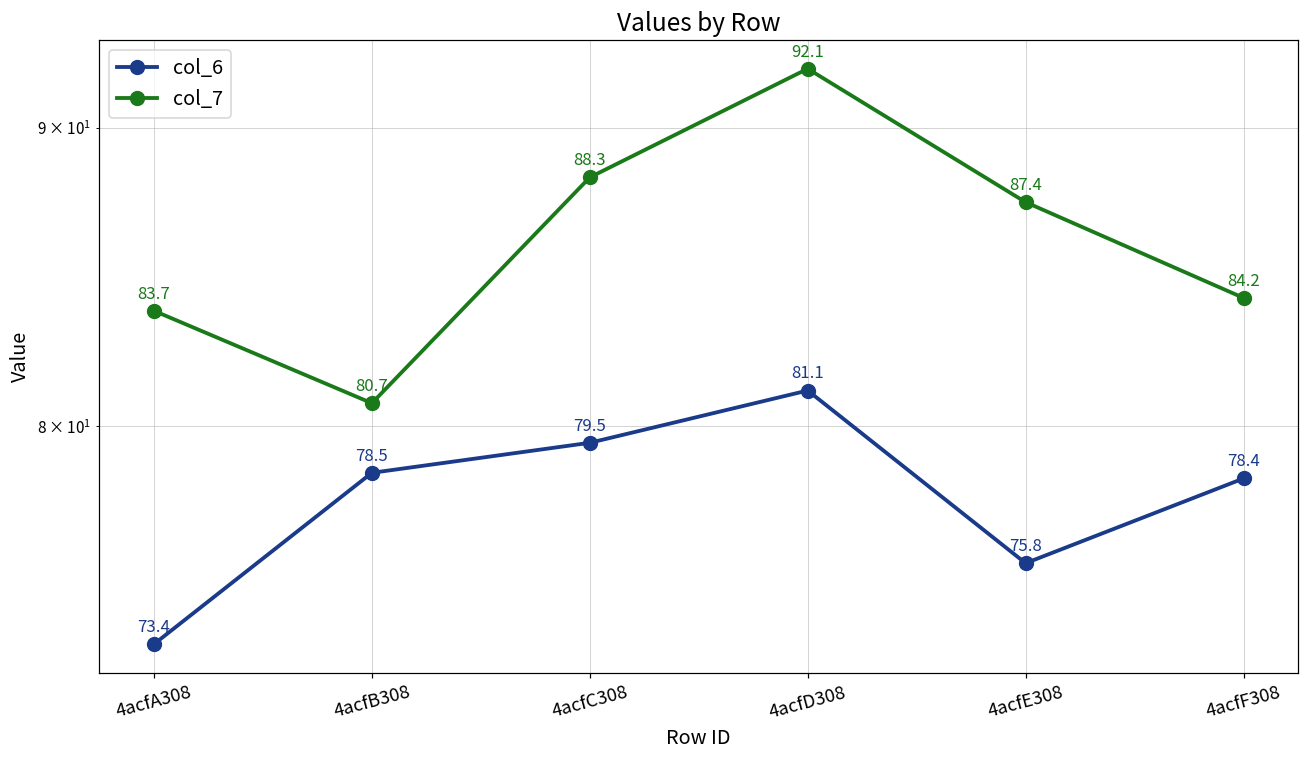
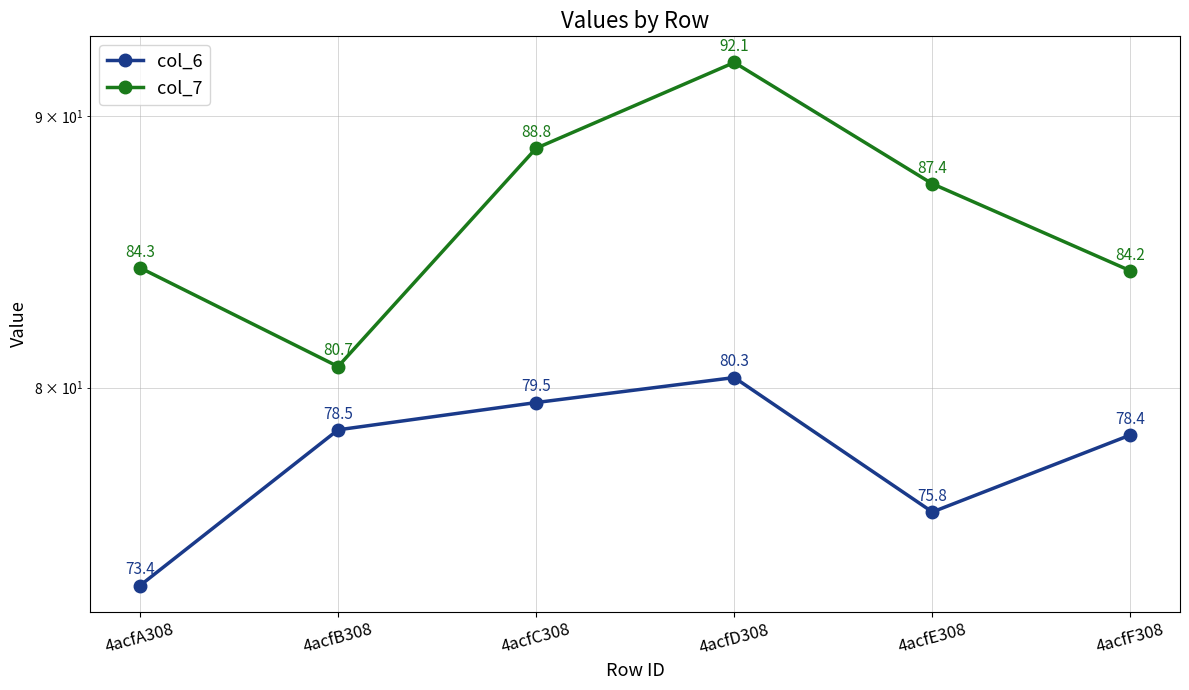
col_7, 4acfA308: 83.7 -> 84.3
col_7, 4acfC308: 88.3 -> 88.8
col_6, 4acfD308: 81.1 -> 80.3
